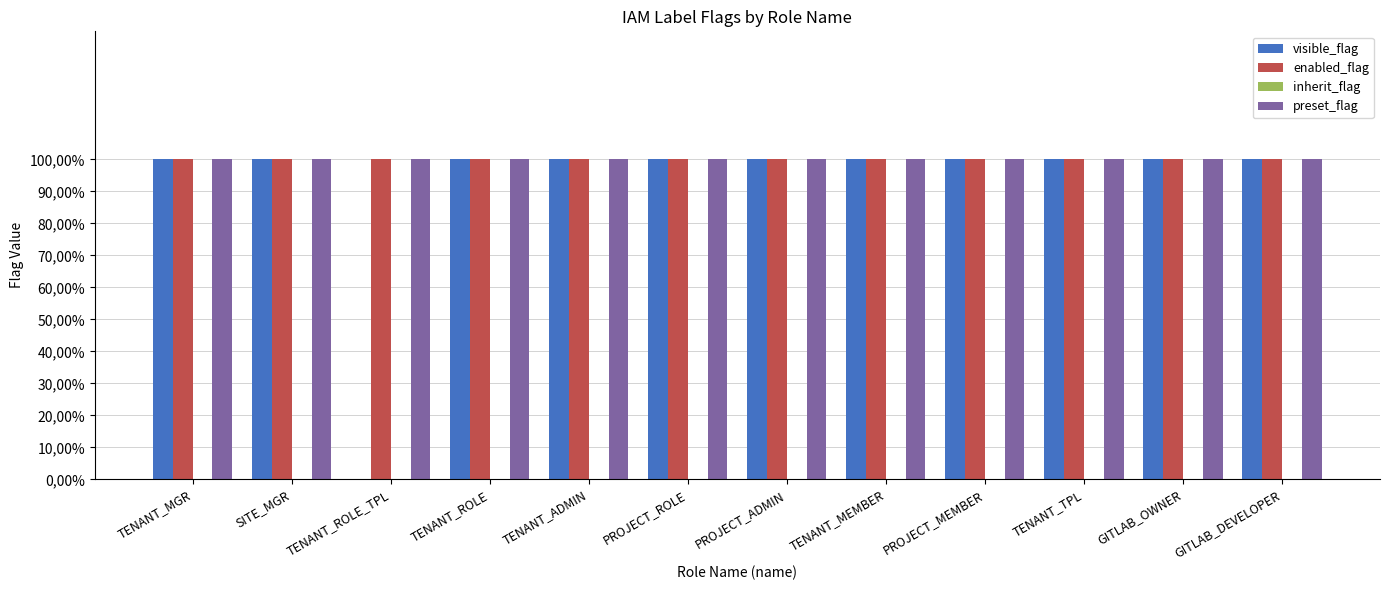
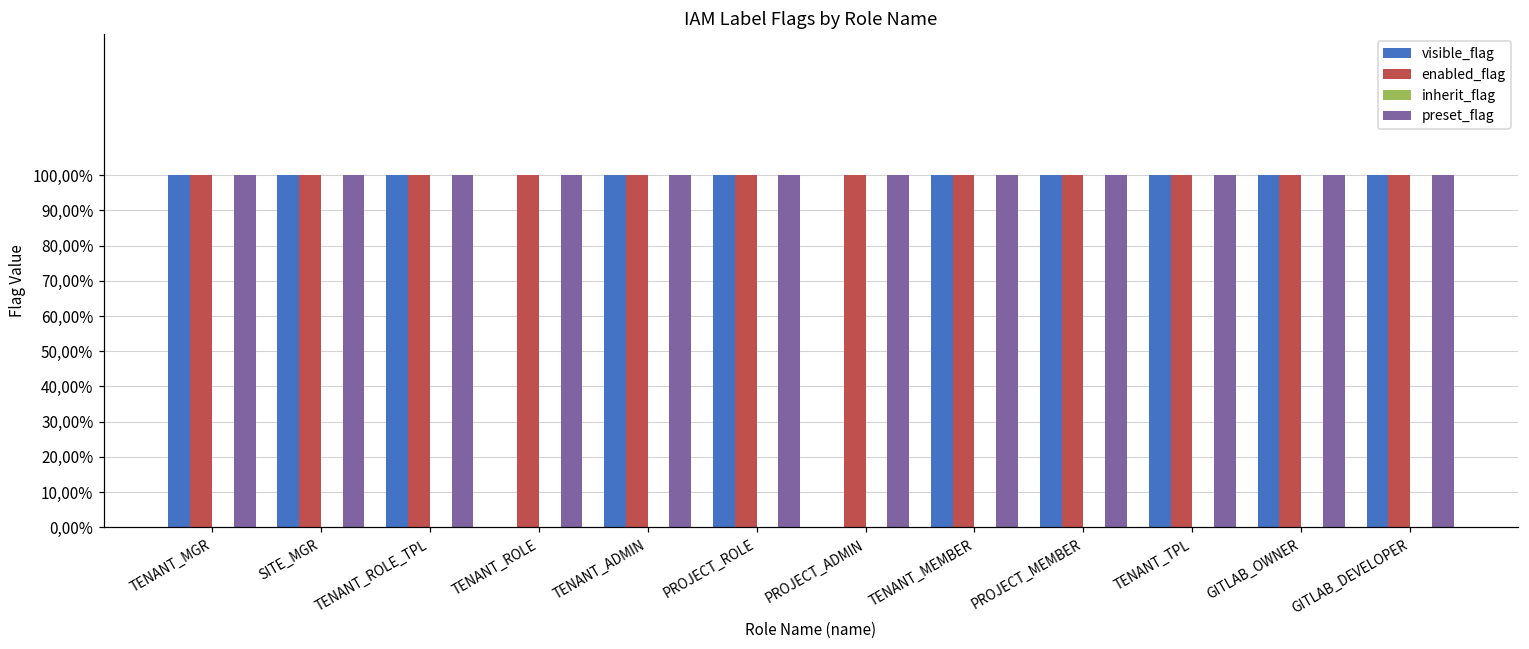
visible_flag, TENANT_ROLE_TPL: 0% -> 10000%
visible_flag, TENANT_ROLE: 10000% -> 0%
visible_flag, PROJECT_ADMIN: 10000% -> 0%
